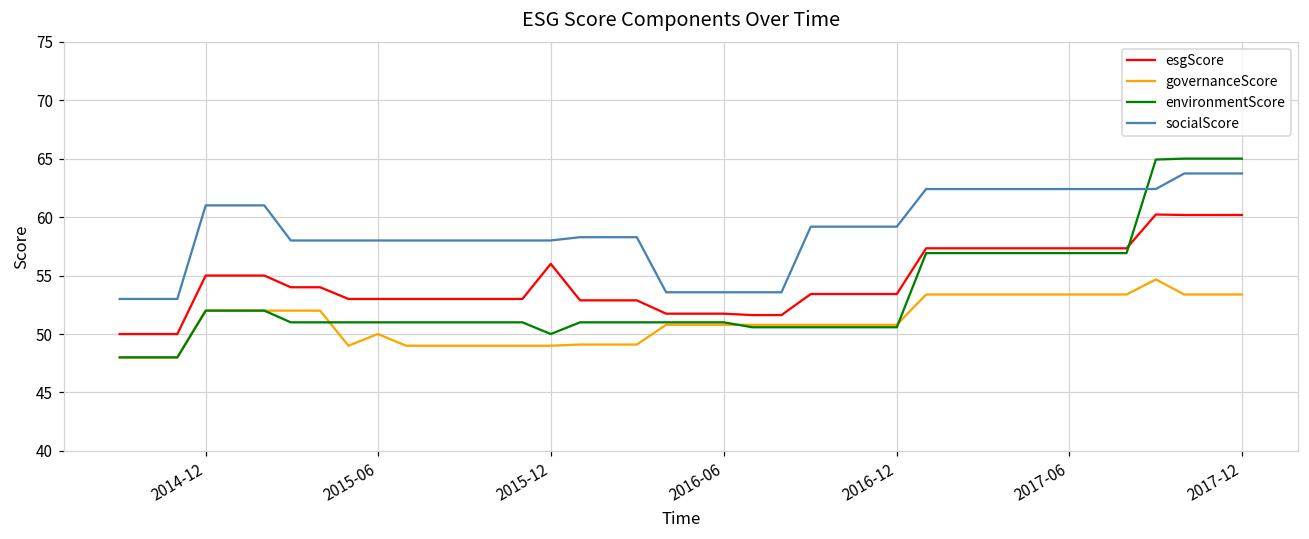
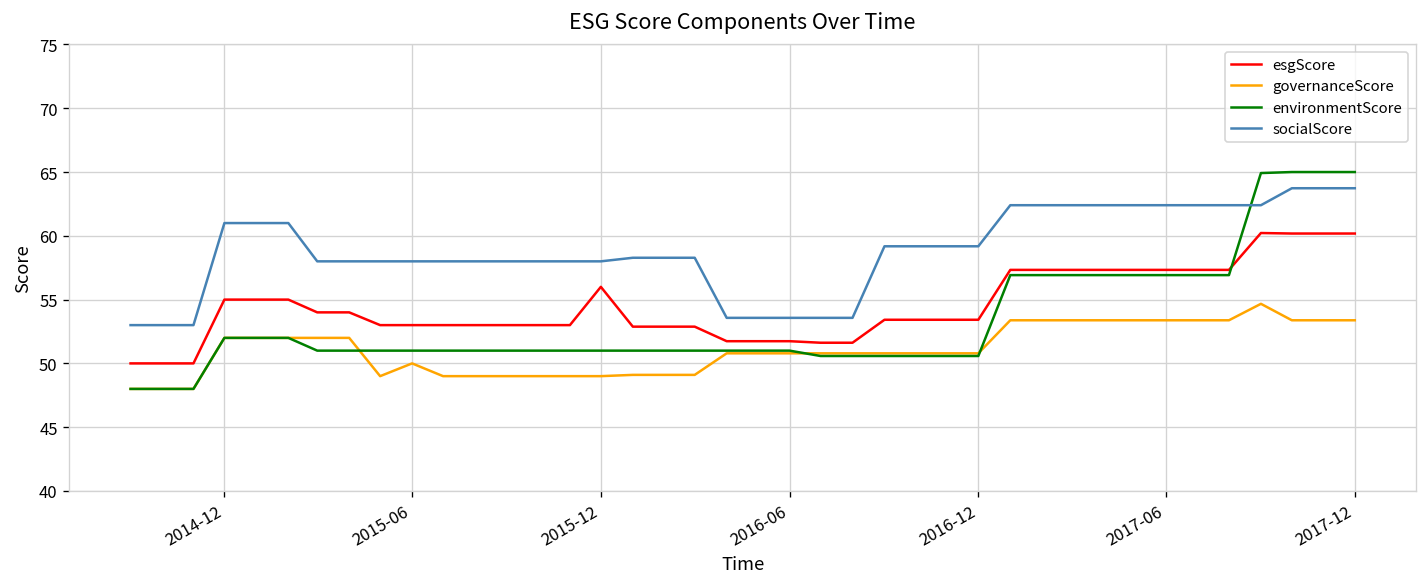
environmentScore, 2015-12: 50 -> 51
